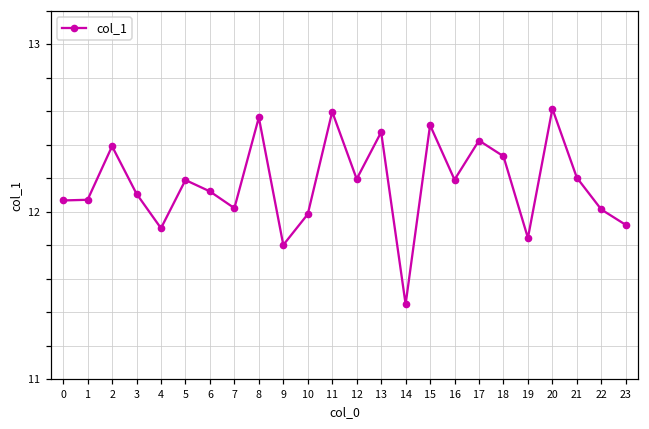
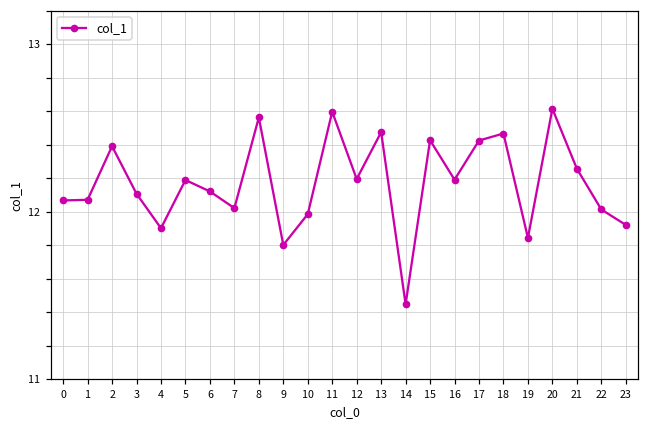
15: 12.52 -> 12.43
18: 12.33 -> 12.47
21: 12.20 -> 12.26
